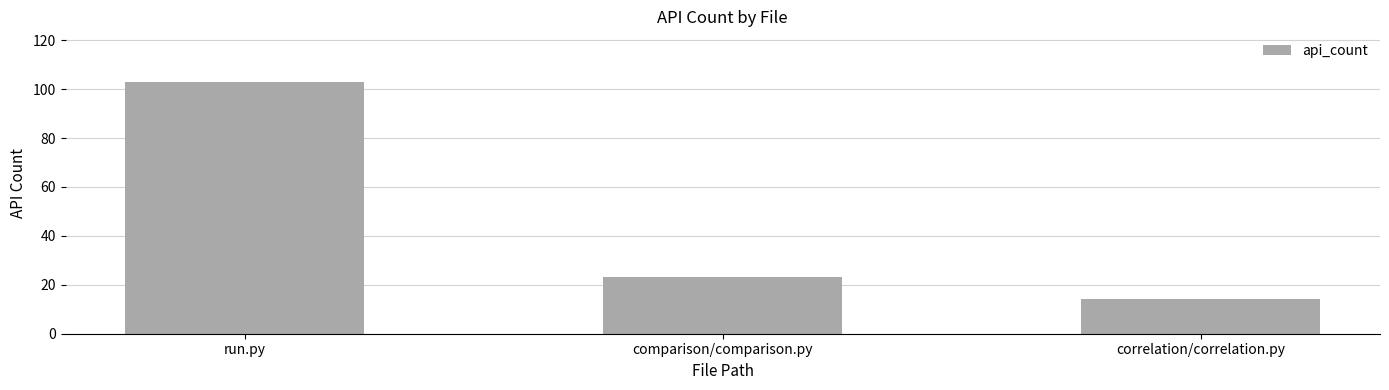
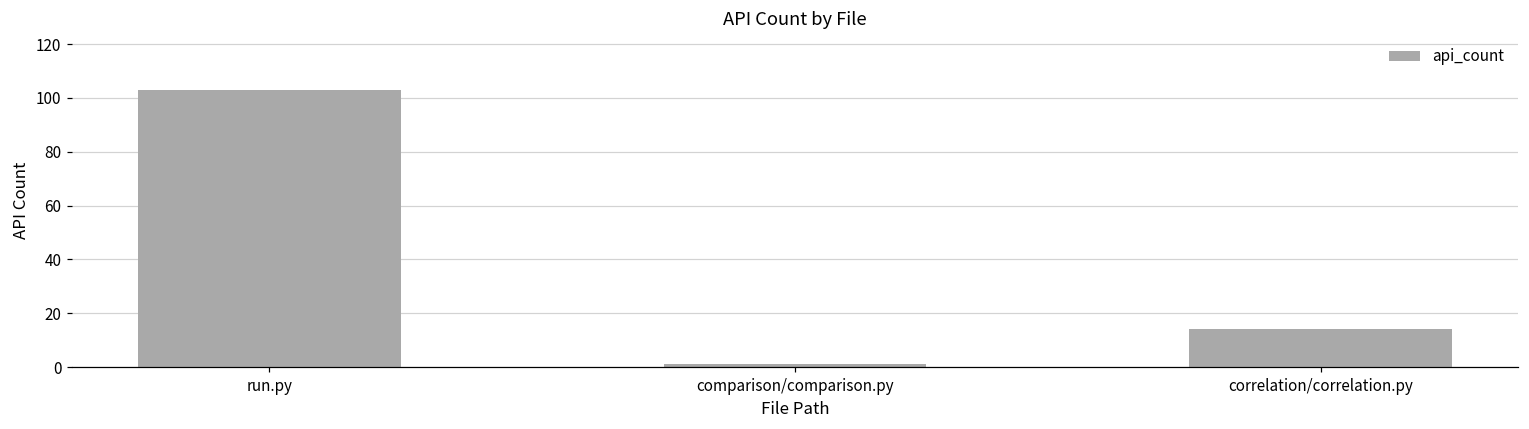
comparison/comparison.py: 23 -> 1
